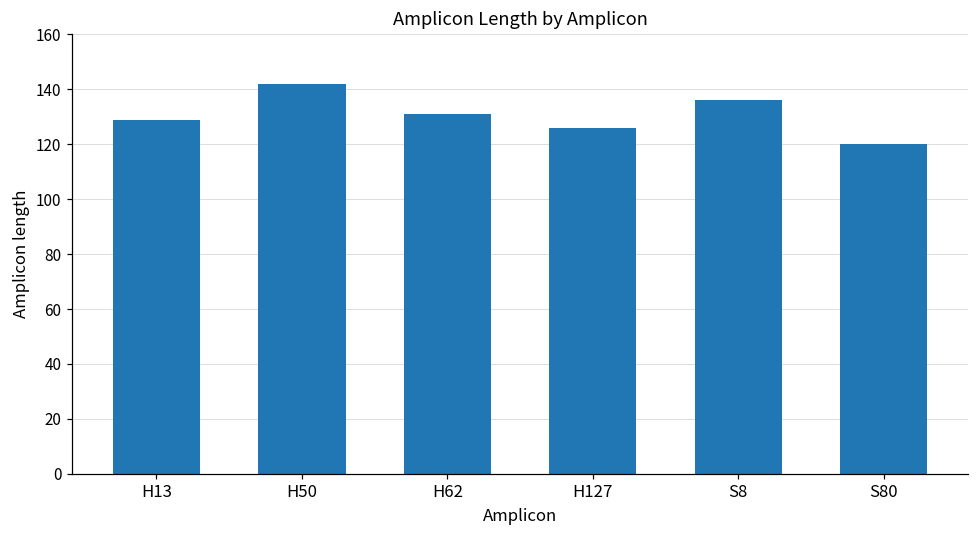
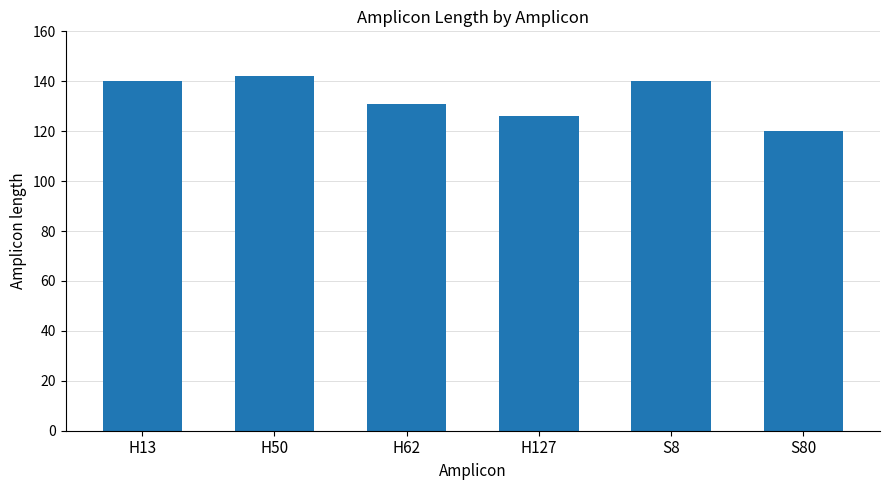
H13: 129 -> 140
S8: 136 -> 140
